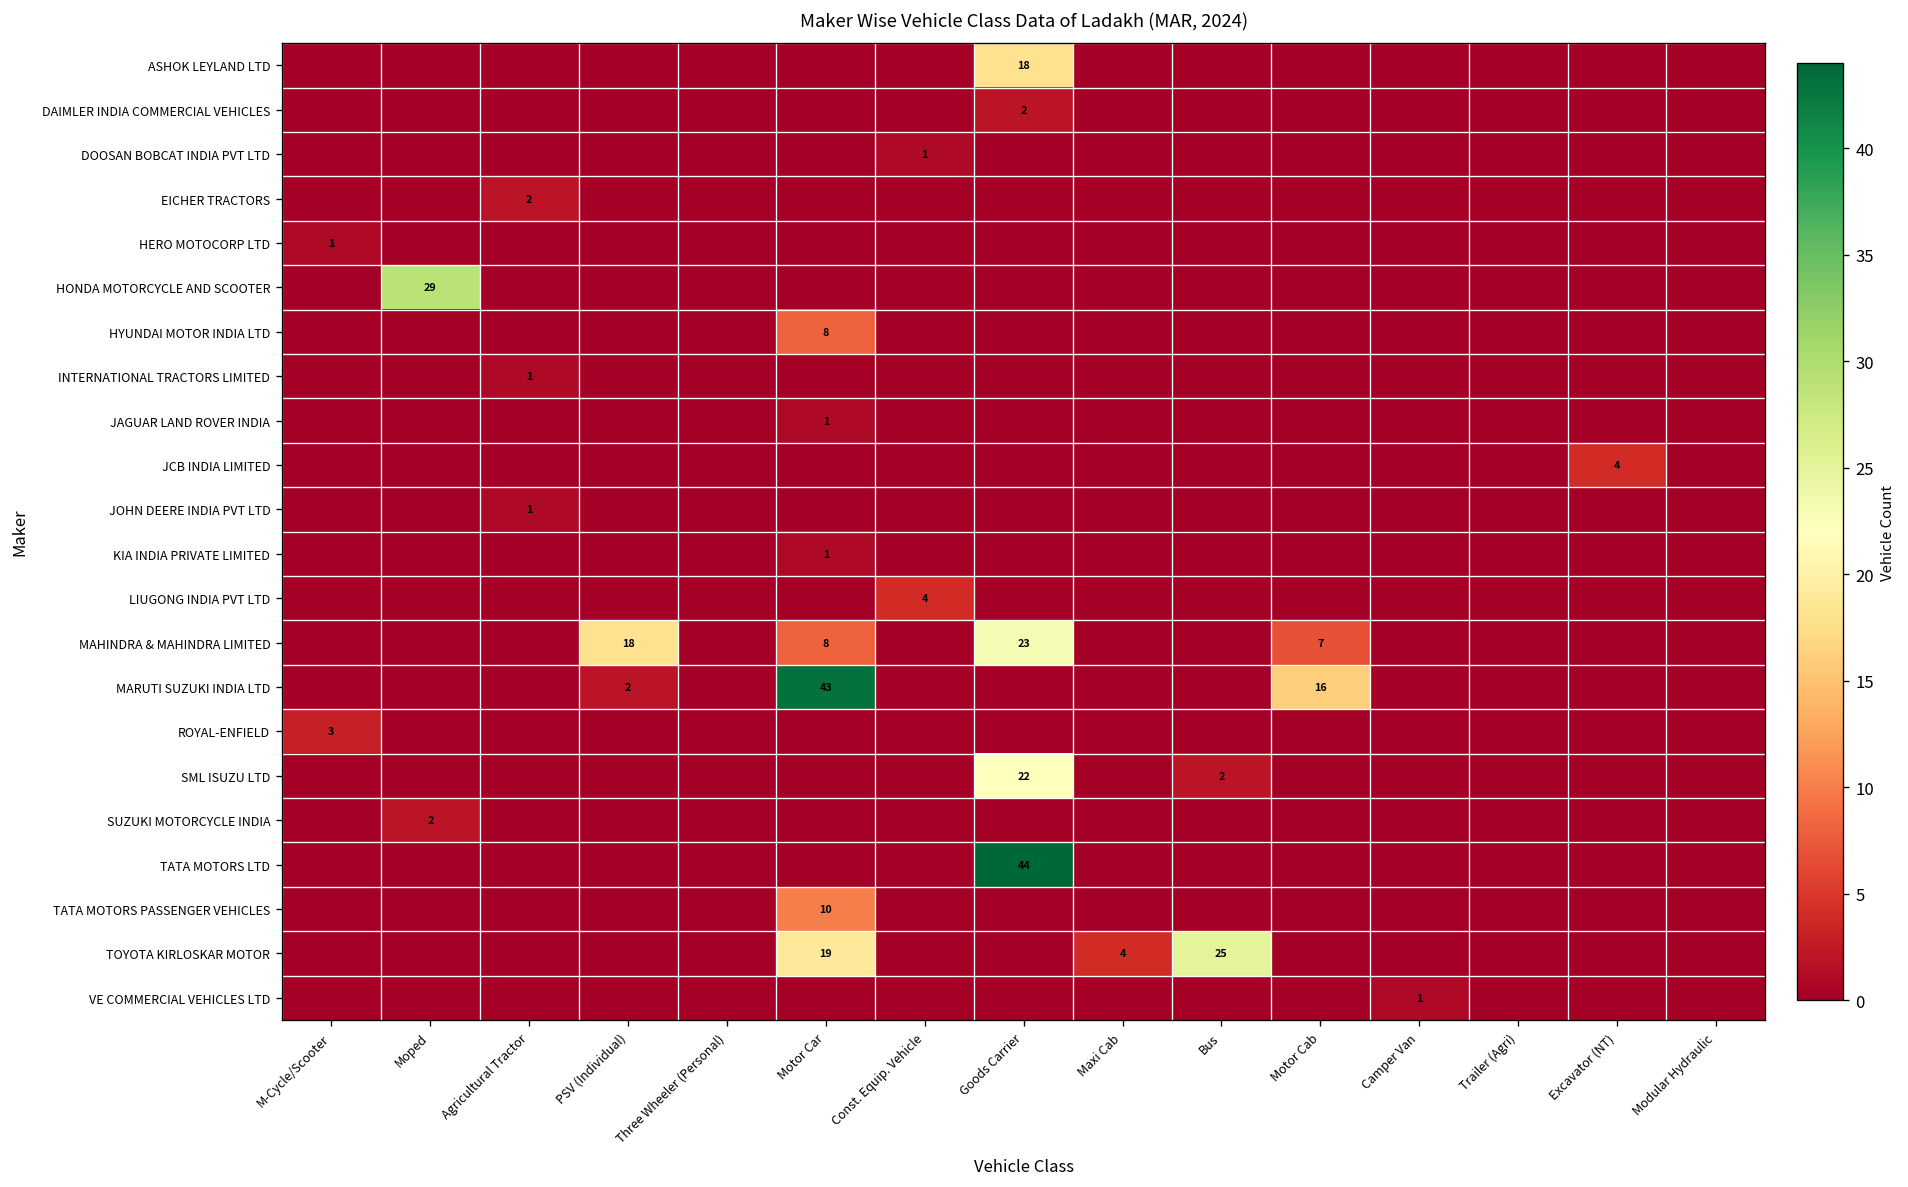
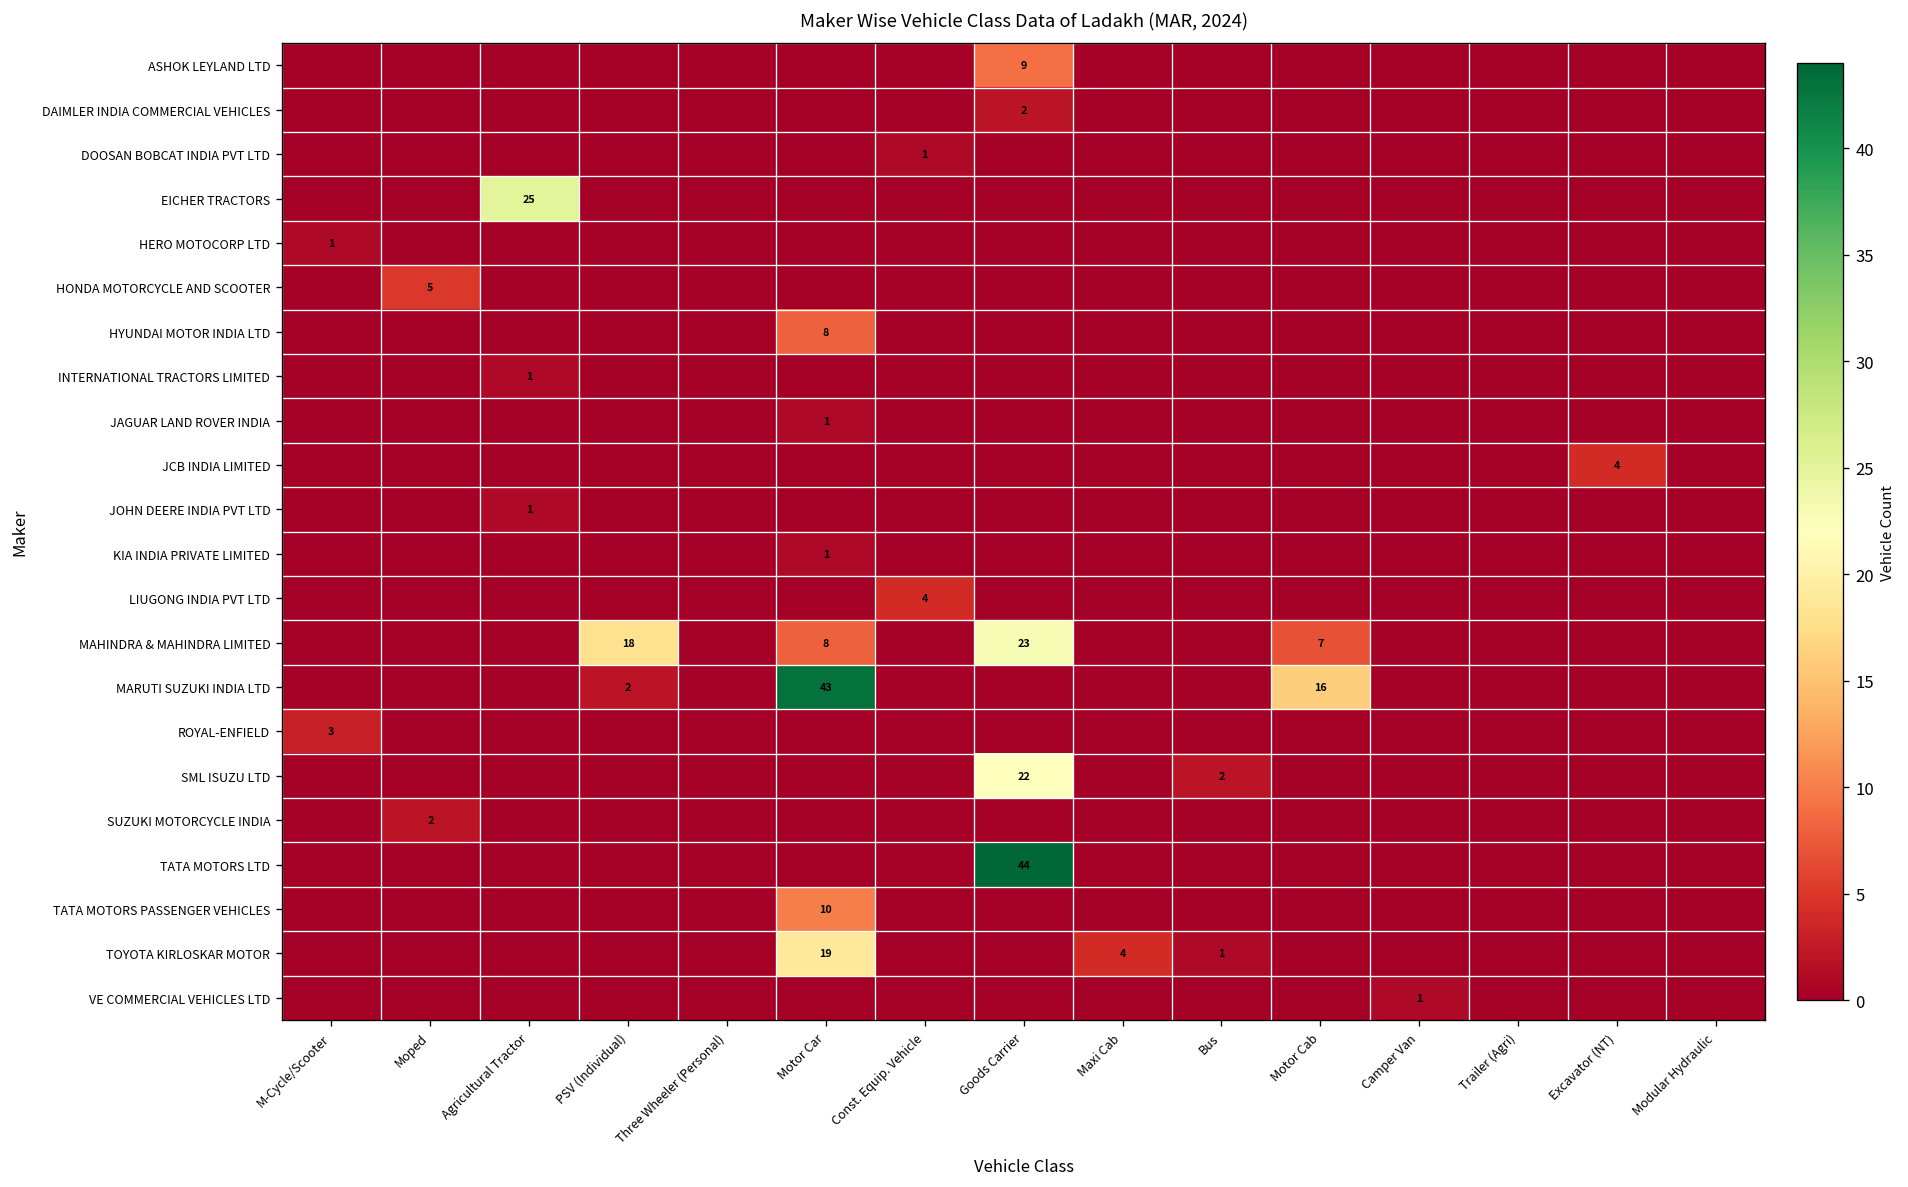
ASHOK LEYLAND LTD, Goods Carrier: 18 -> 9
EICHER TRACTORS, Agricultural Tractor: 2 -> 25
HONDA MOTORCYCLE AND SCOOTER, Moped: 29 -> 5
TOYOTA KIRLOSKAR MOTOR, Bus: 25 -> 1
